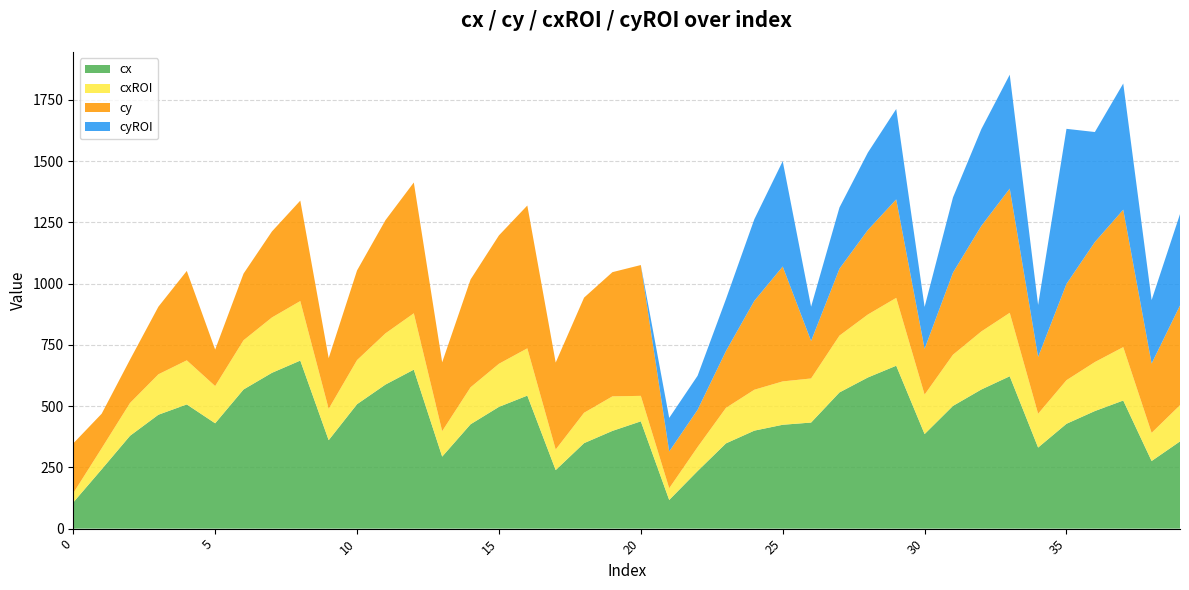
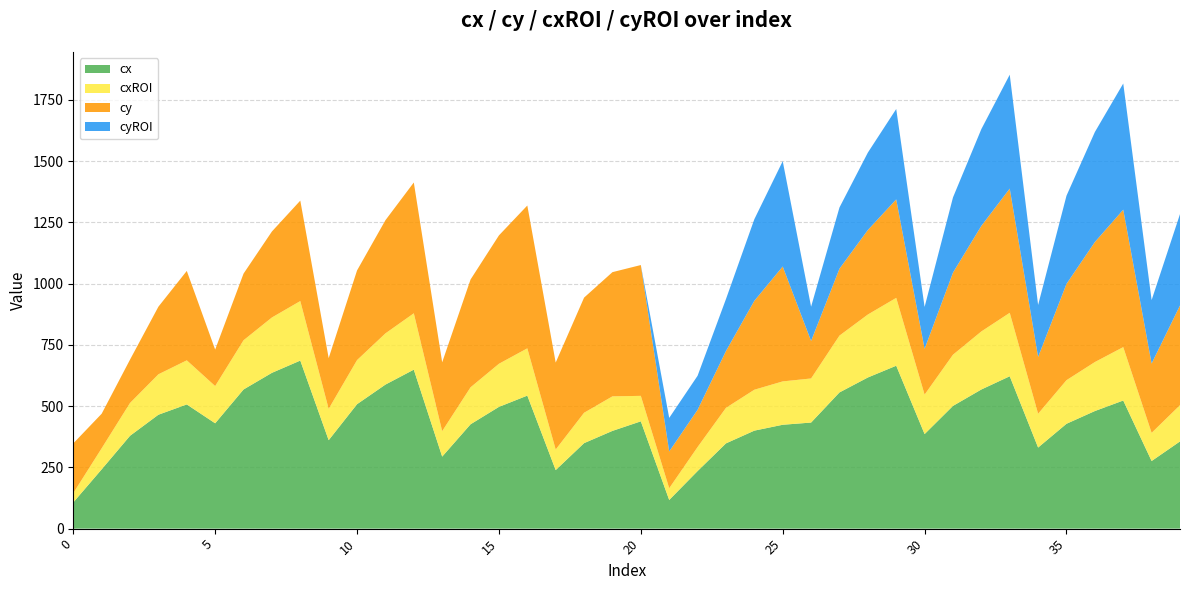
cyROI, 35: 630 -> 360
